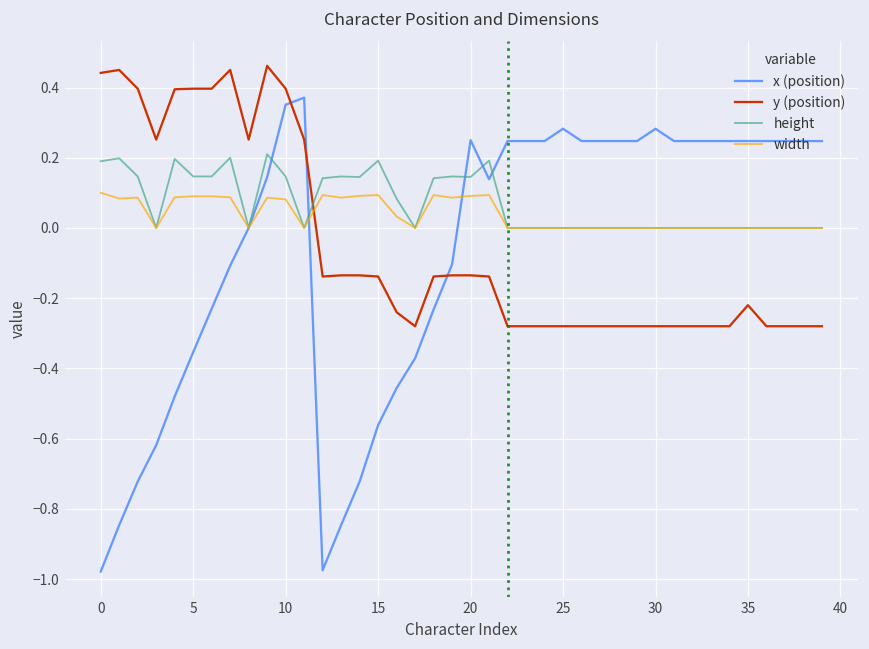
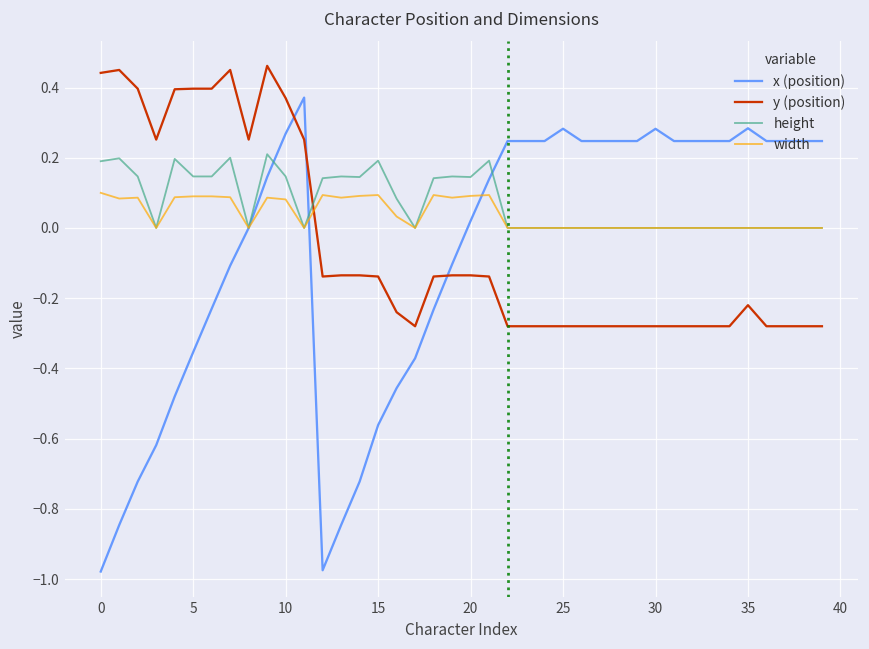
x (position), 10: 0.35 -> 0.27
y (position), 10: 0.40 -> 0.37
x (position), 20: 0.25 -> 0.02
x (position), 35: 0.25 -> 0.28
